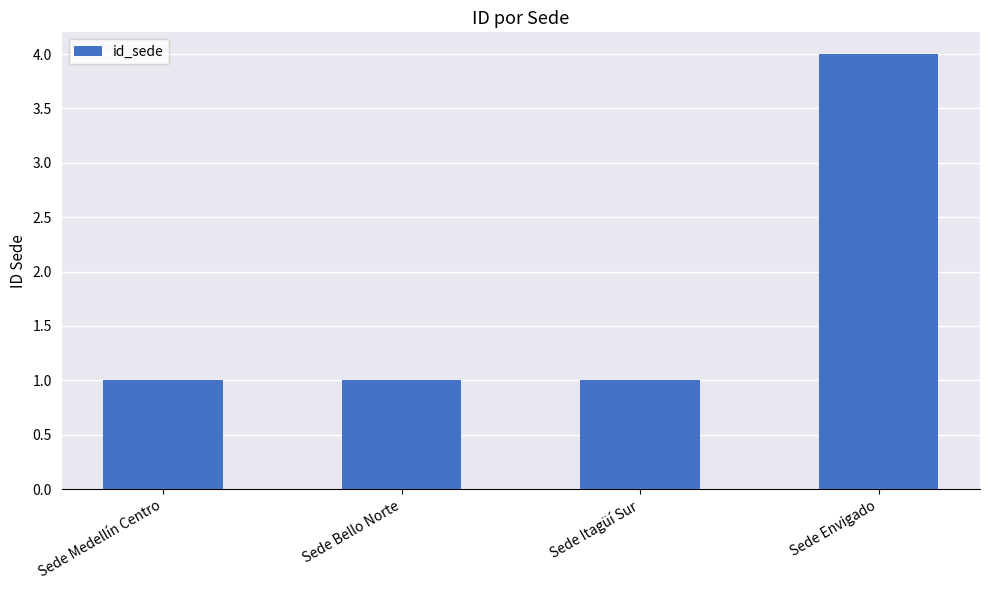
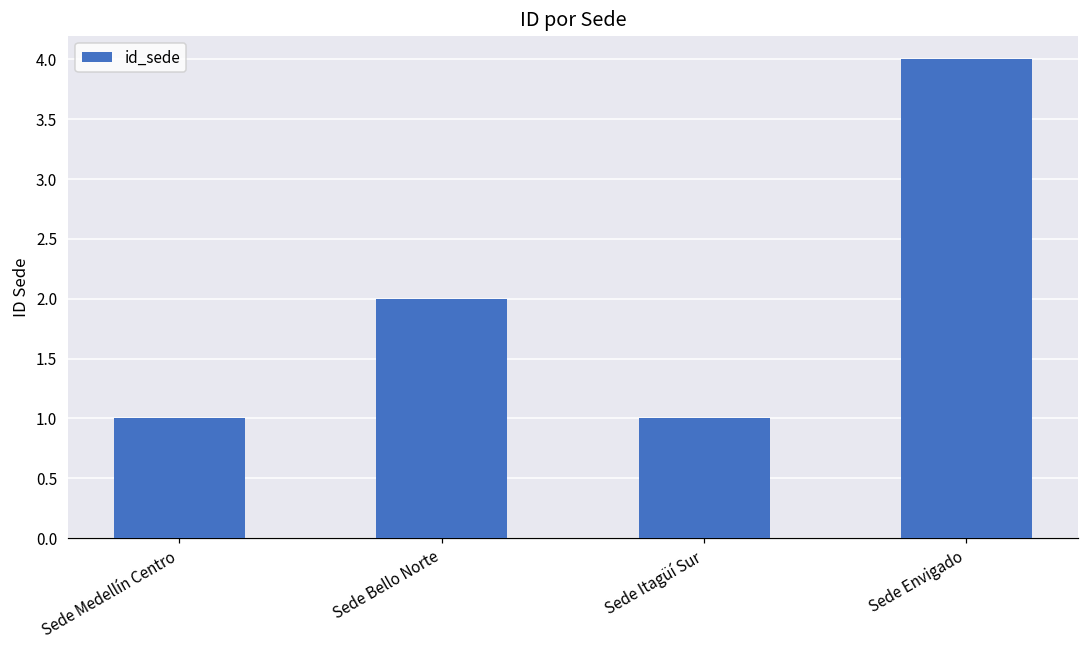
Sede Bello Norte: 1 -> 2
